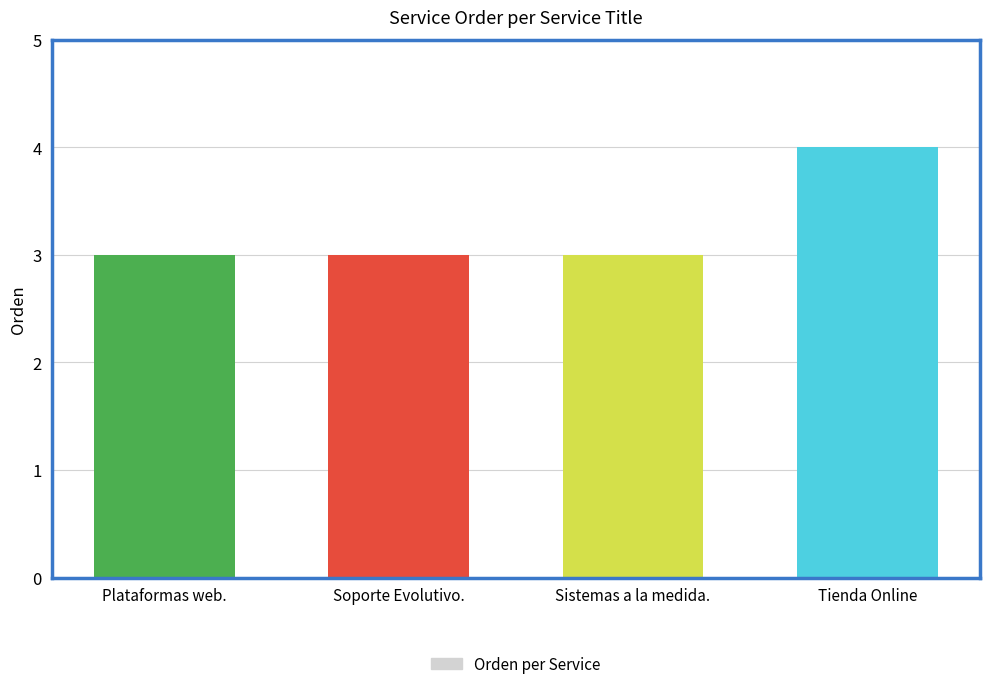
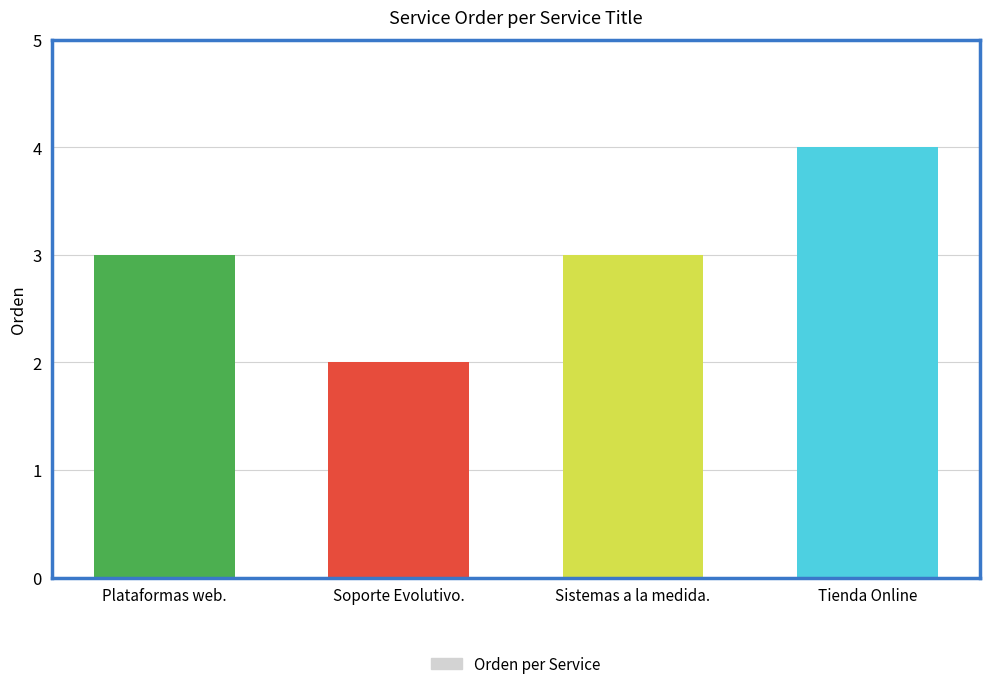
Soporte Evolutivo.: 3 -> 2
